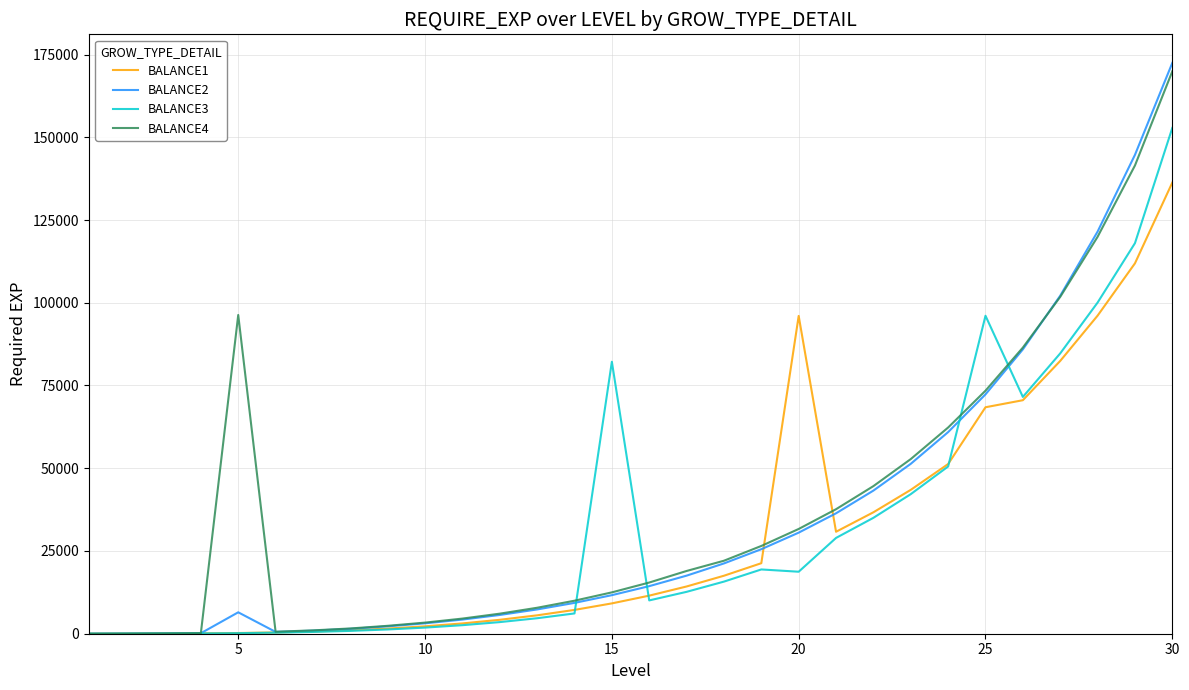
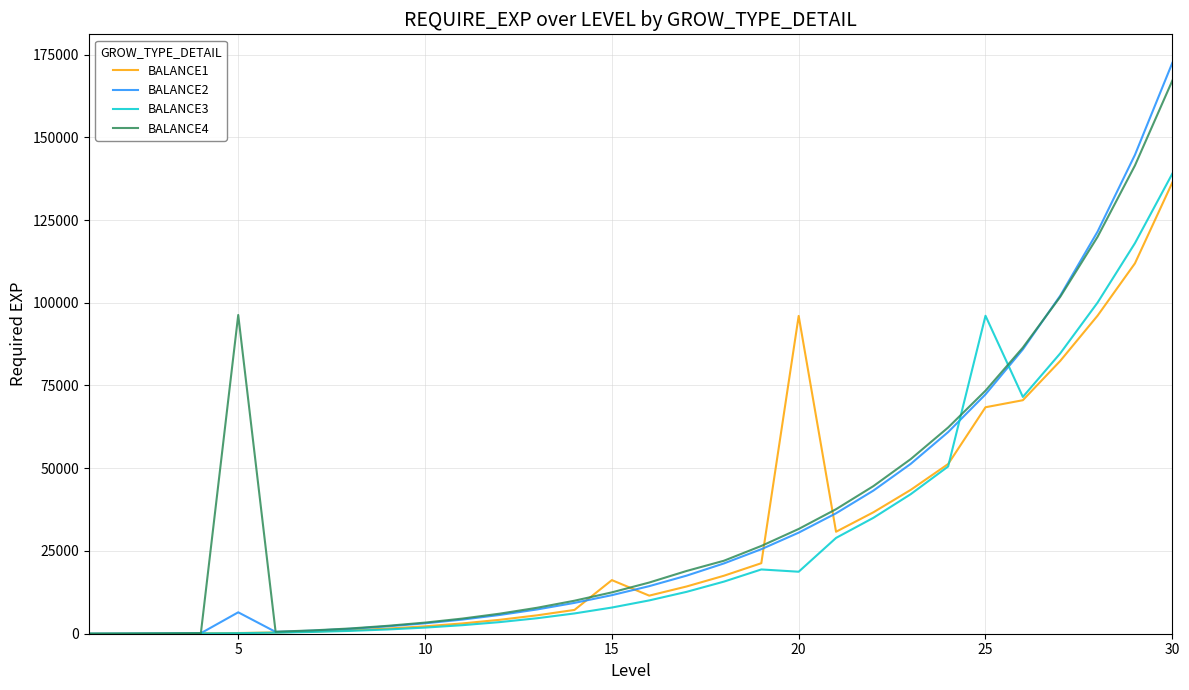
BALANCE1, 15: 9000 -> 16000
BALANCE3, 15: 82000 -> 8000
BALANCE3, 30: 153000 -> 139000
BALANCE4, 30: 170000 -> 167000
